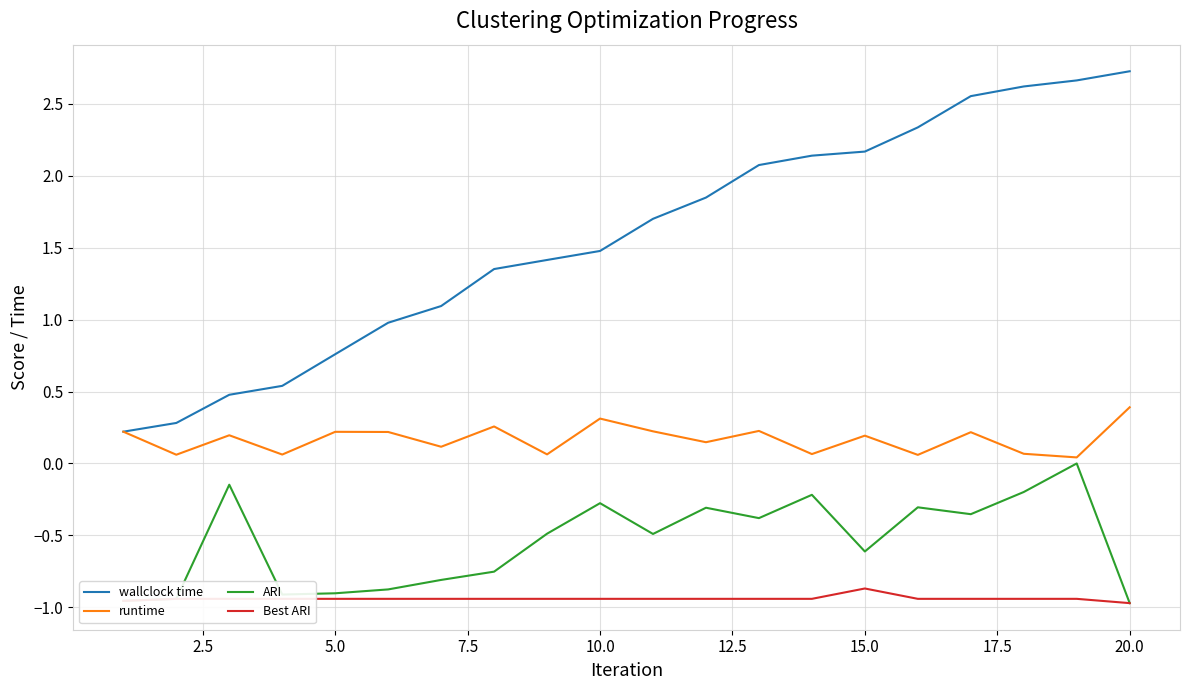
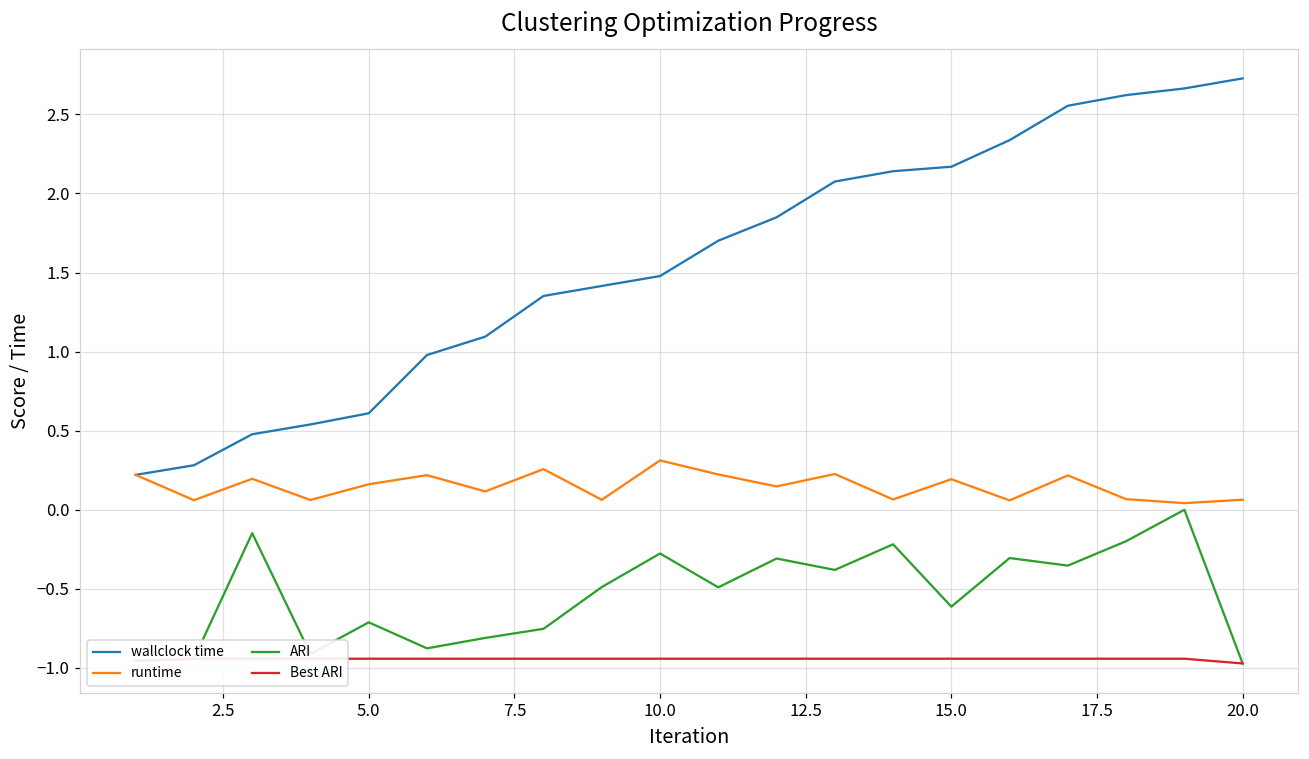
wallclock time, 5.0: 0.76 -> 0.61
runtime, 5.0: 0.22 -> 0.16
ARI, 5.0: -0.90 -> -0.71
Best ARI, 15.0: -0.87 -> -0.94
runtime, 20.0: 0.39 -> 0.06
